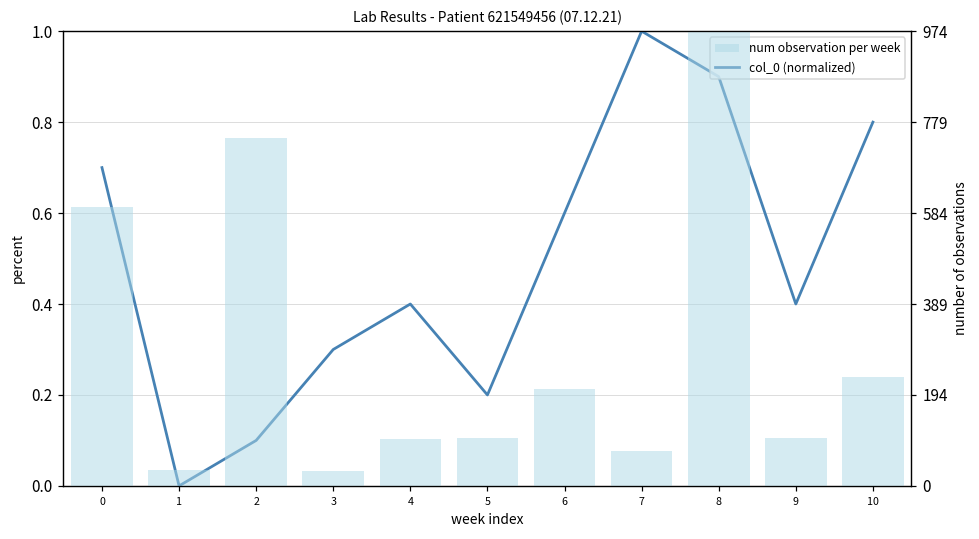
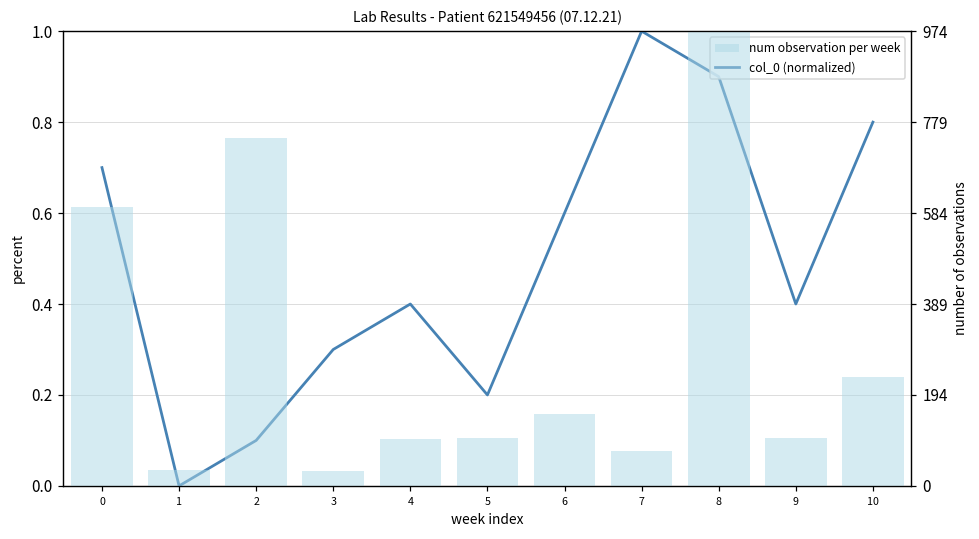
num observation per week, 6: 210 -> 150
